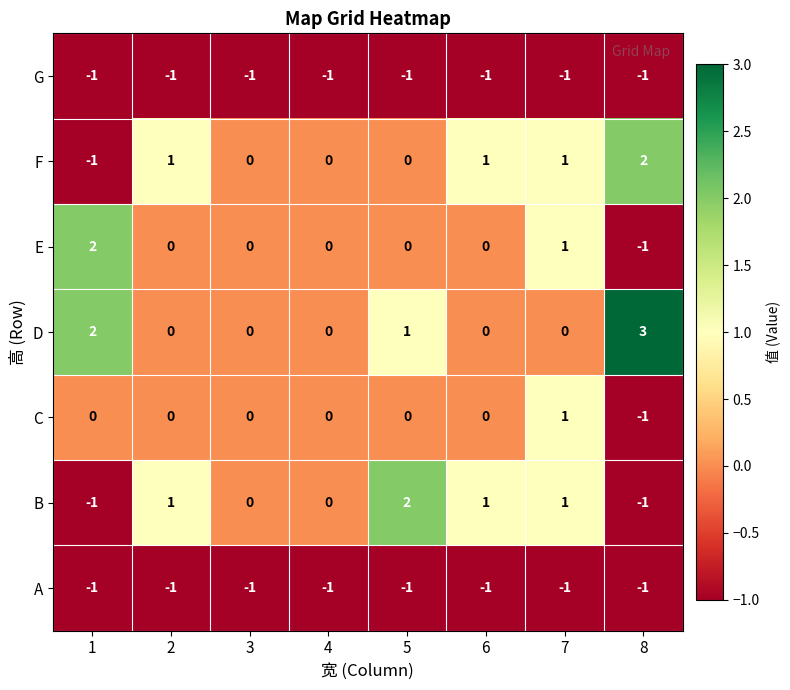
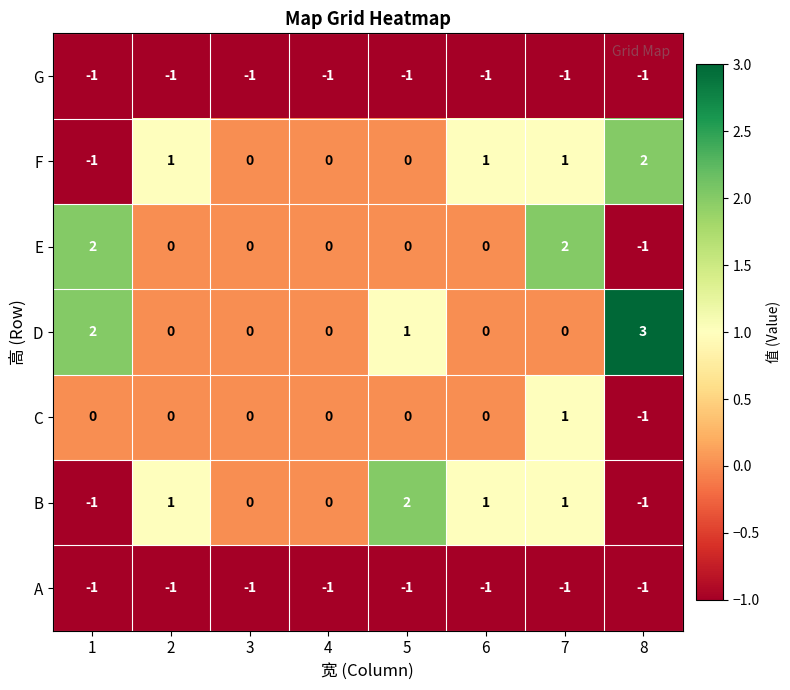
E, 7: 1 -> 2
